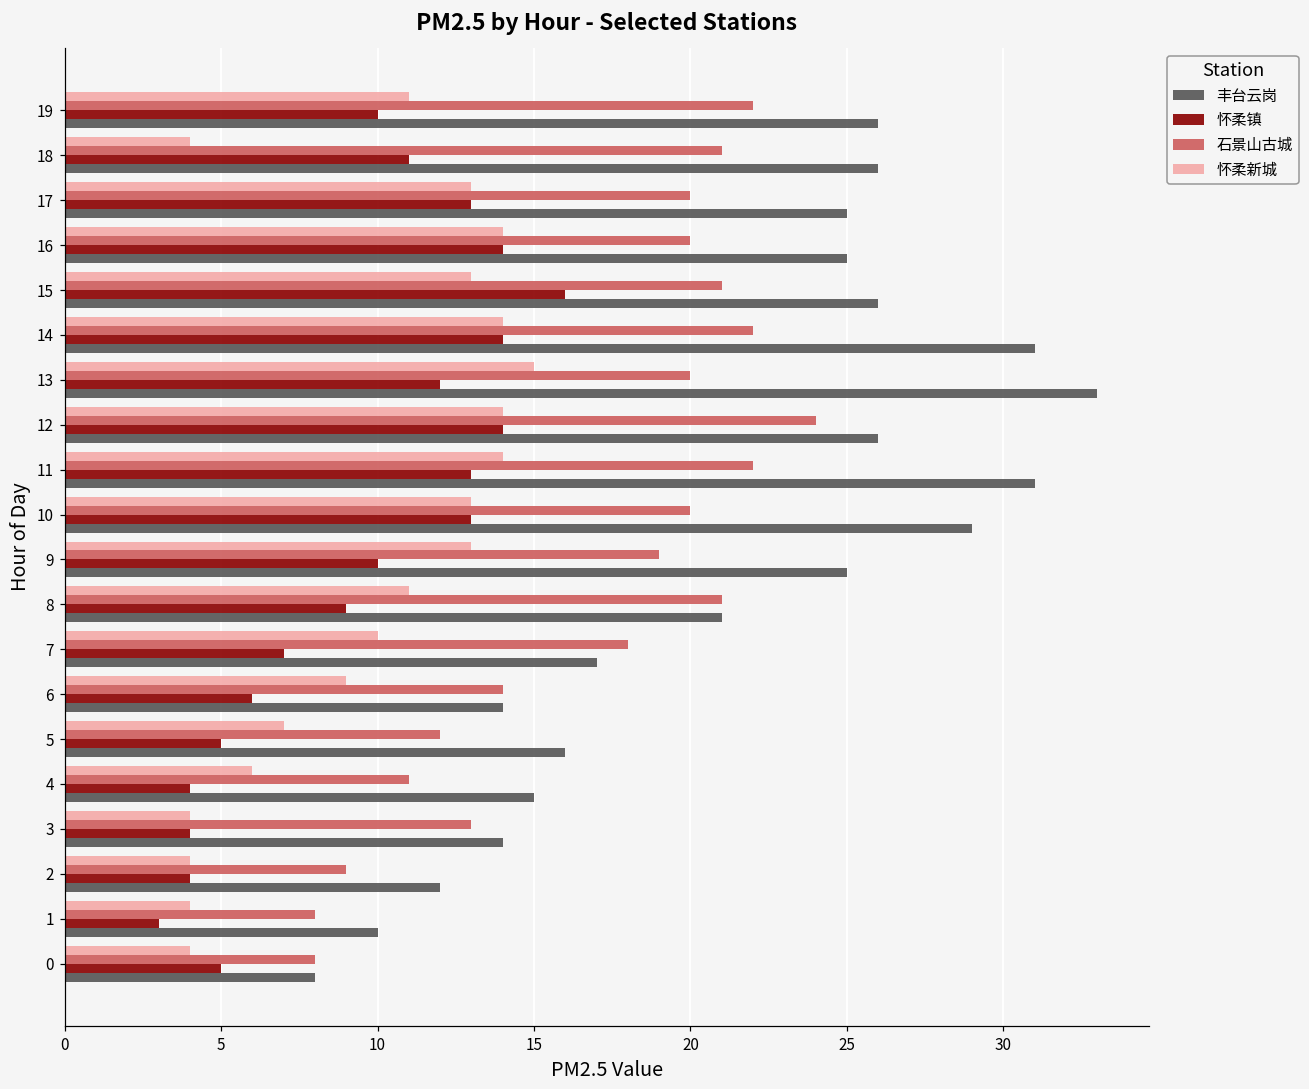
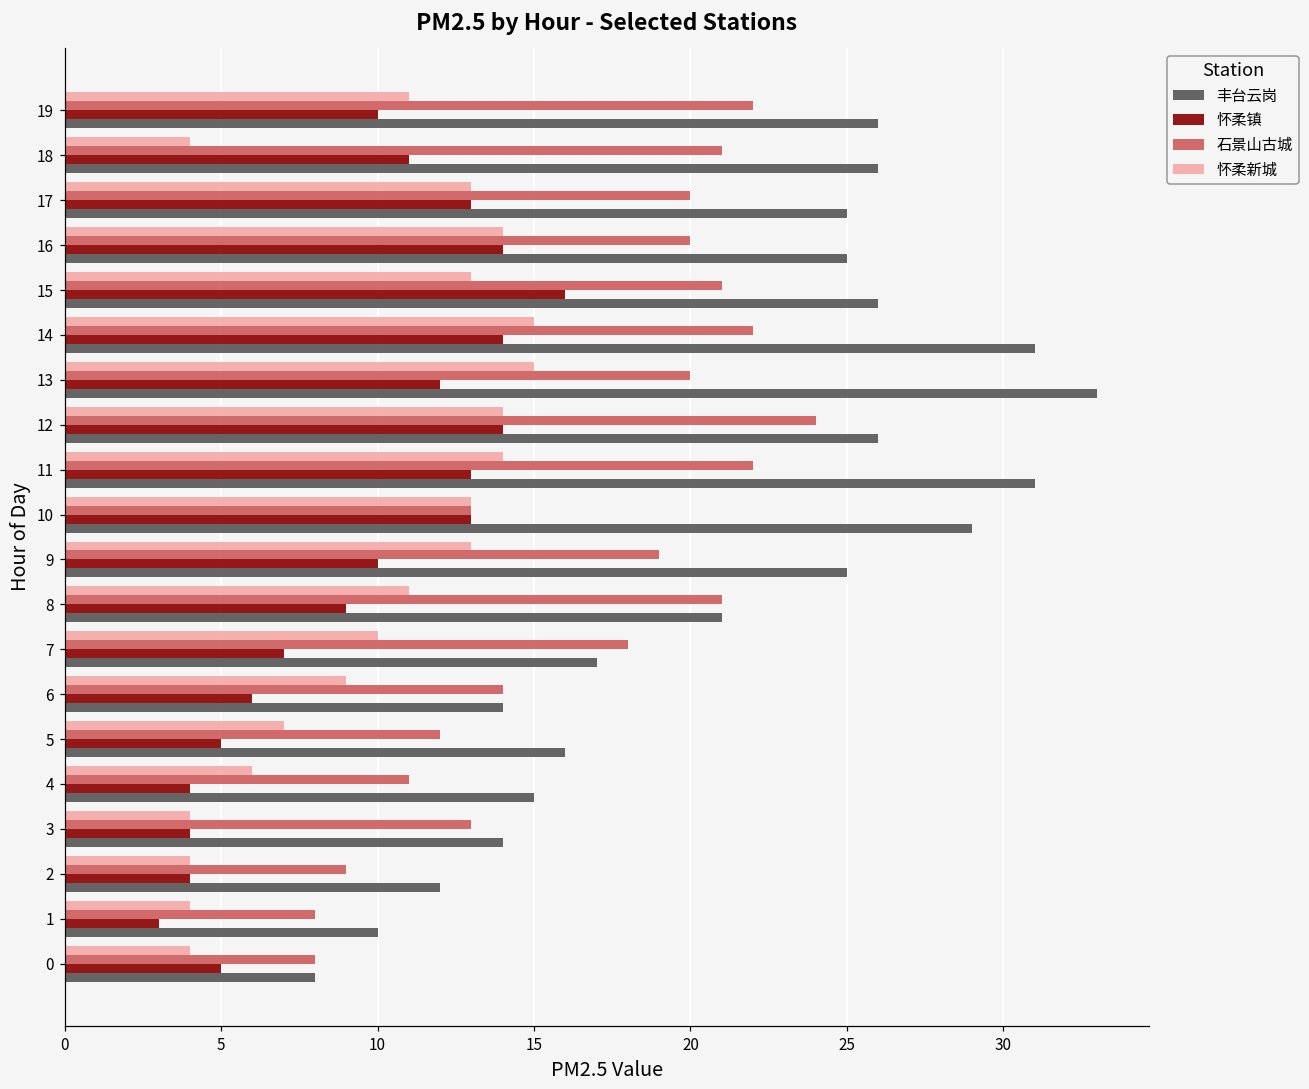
怀柔新城, 14: 14 -> 15
石景山古城, 10: 20 -> 13
